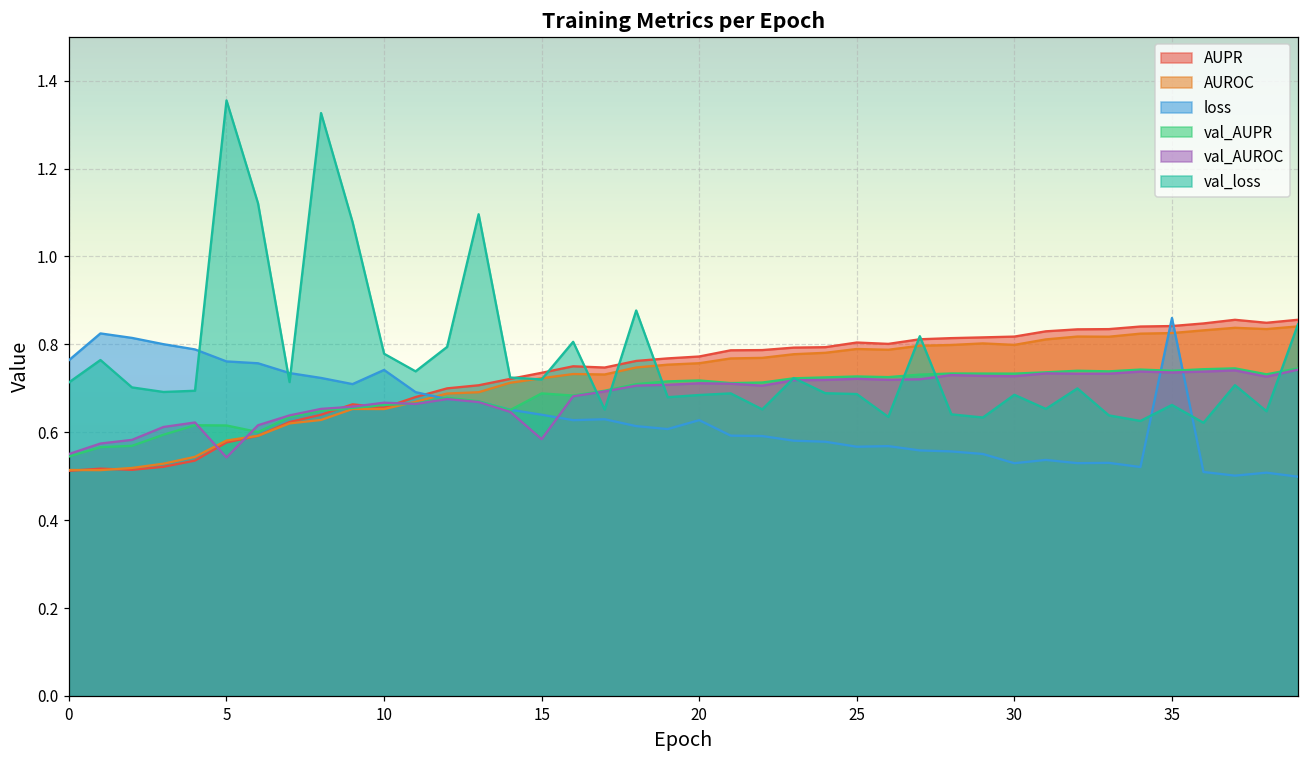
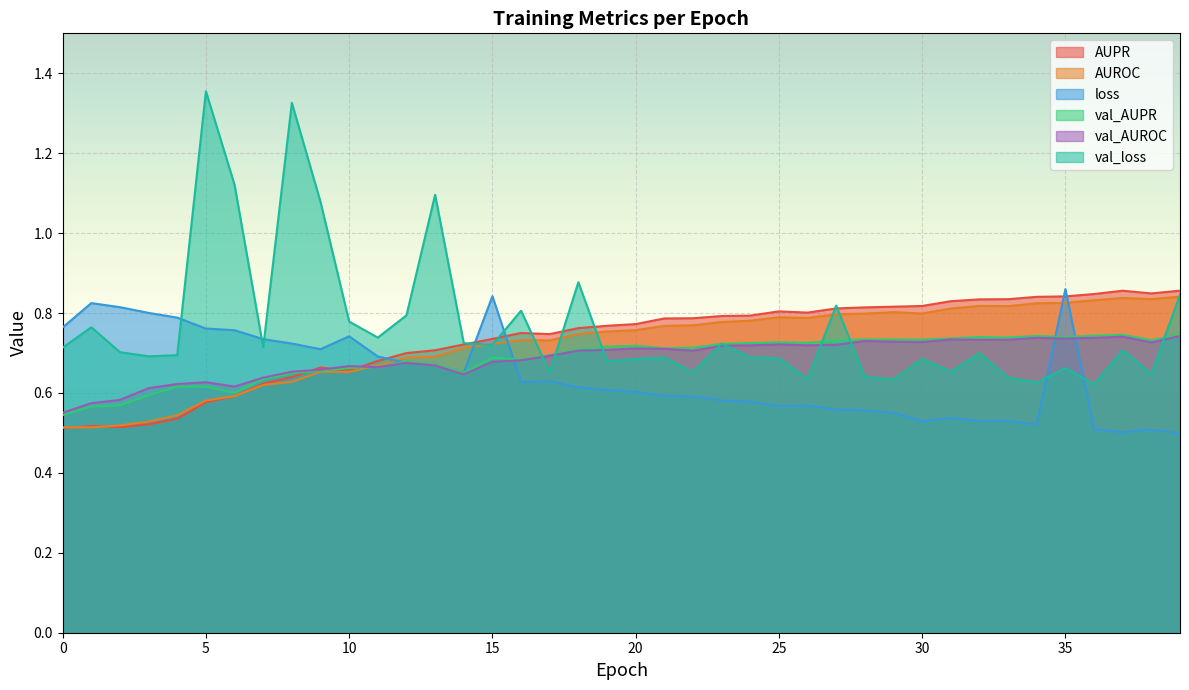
val_AUROC, 5: 0.54 -> 0.63
loss, 15: 0.64 -> 0.84
val_AUROC, 15: 0.58 -> 0.68
loss, 20: 0.63 -> 0.60
